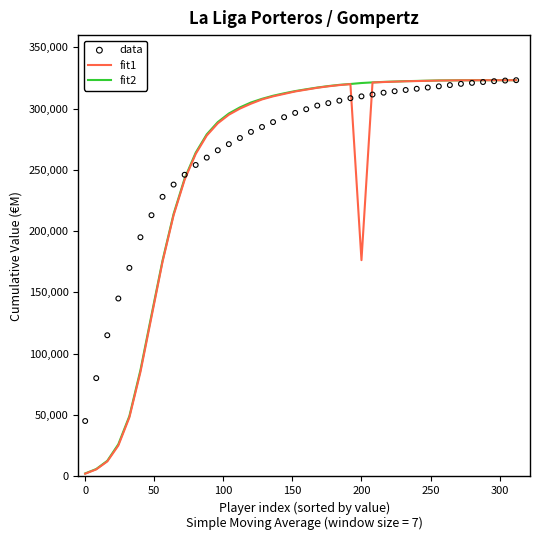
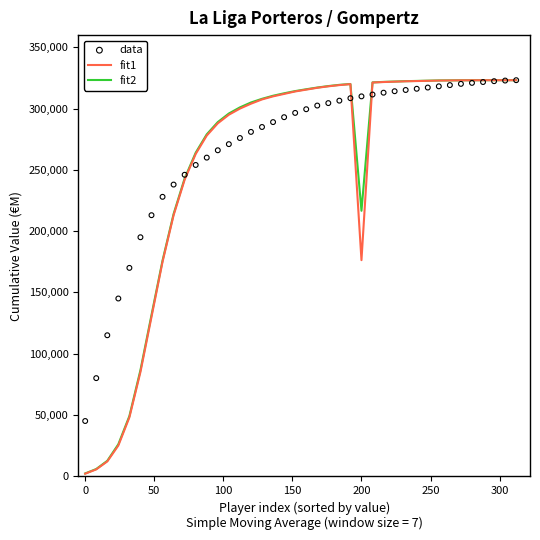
fit2, 200: 321,000 -> 217,000
